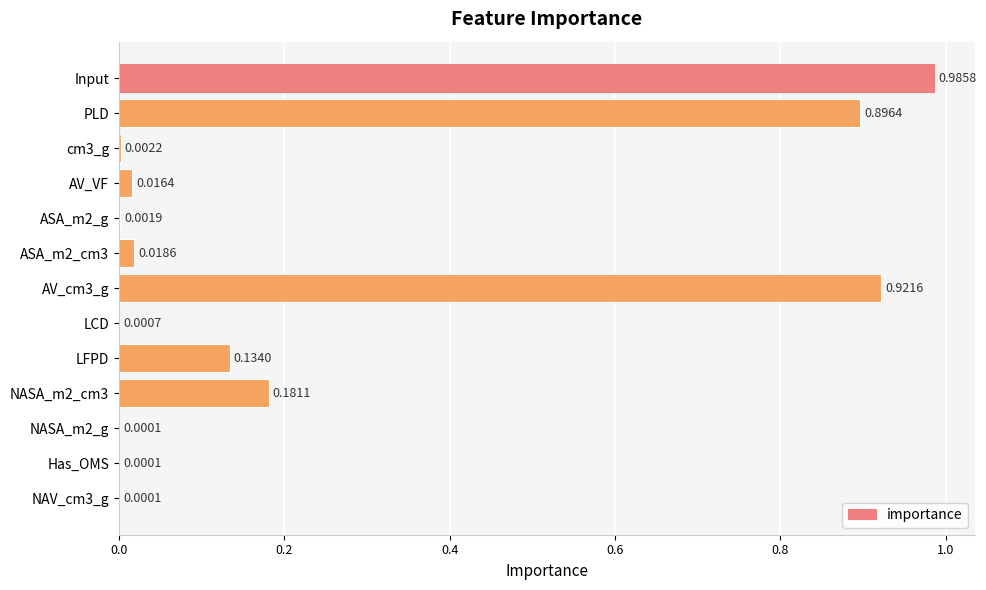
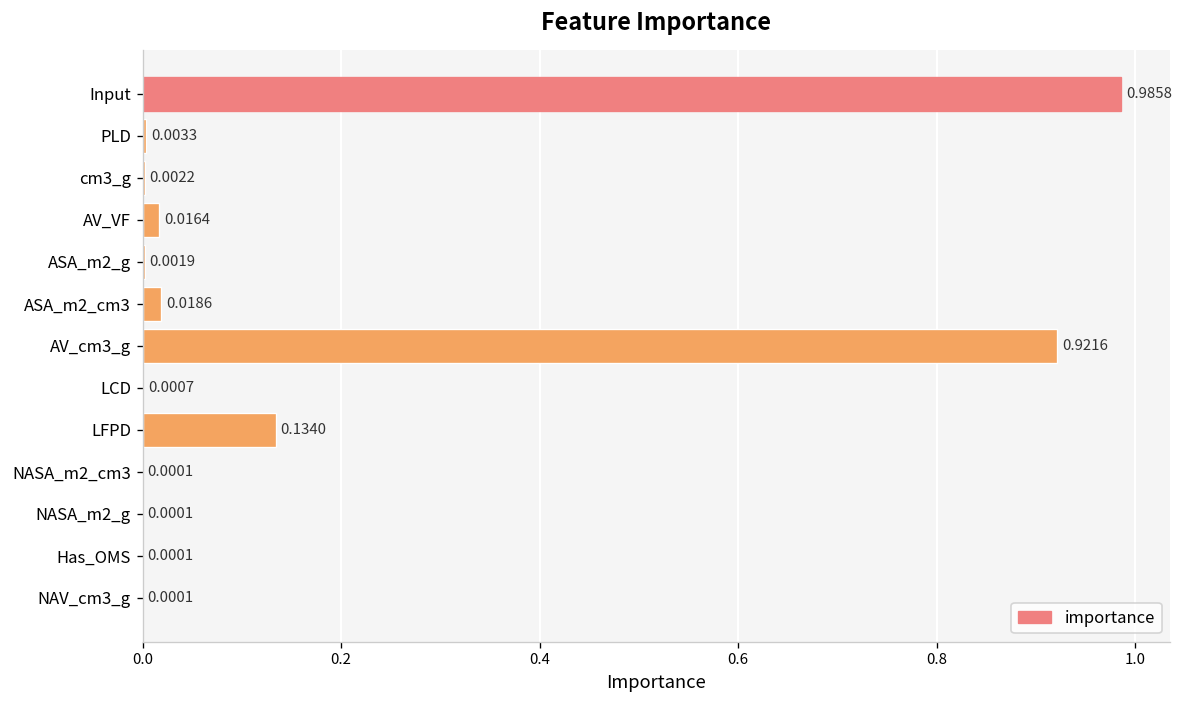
PLD: 0.8964 -> 0.0033
NASA_m2_cm3: 0.1811 -> 0.0001
